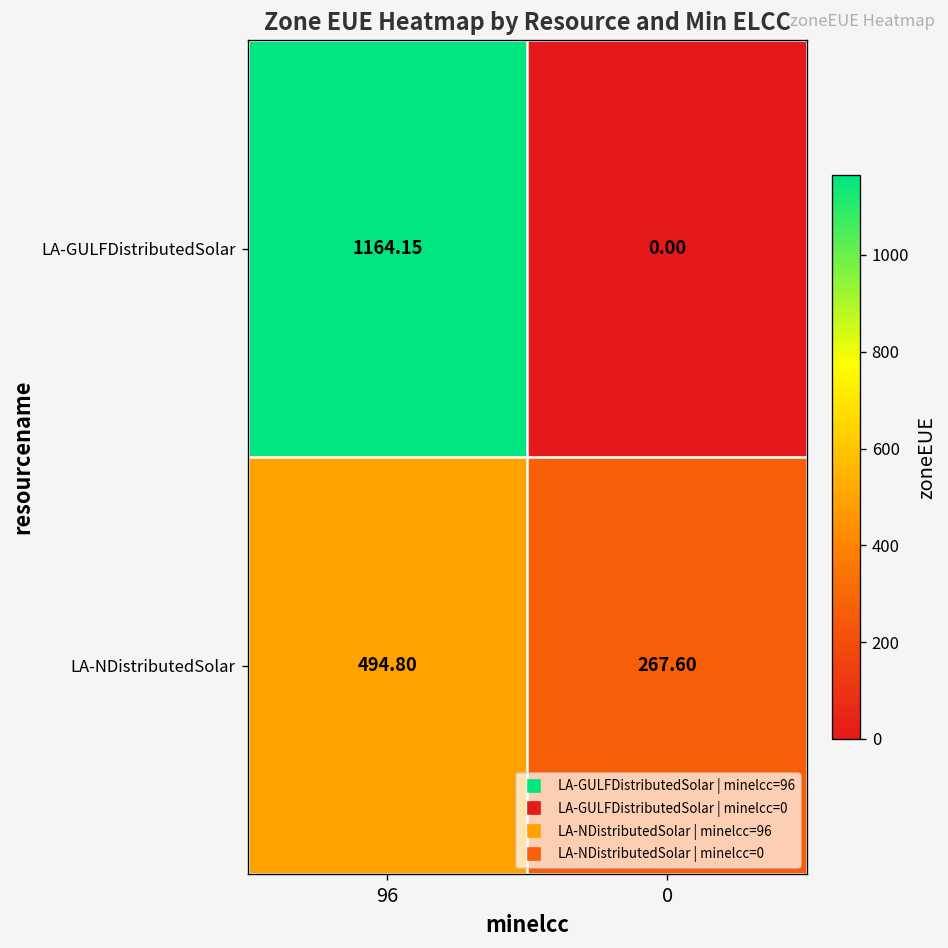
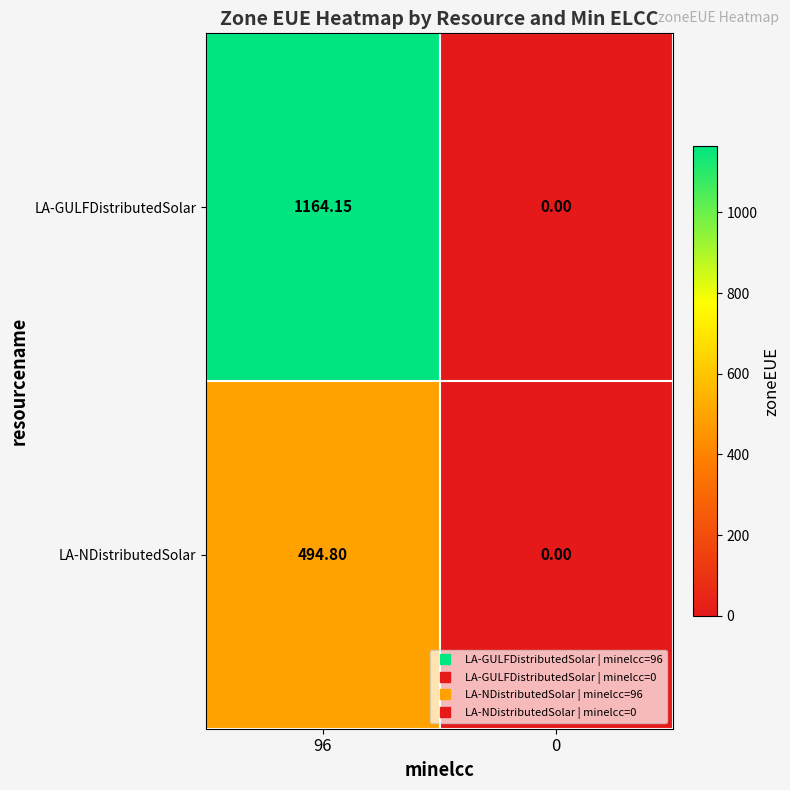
LA-NDistributedSolar, 0: 267.60 -> 0.00
